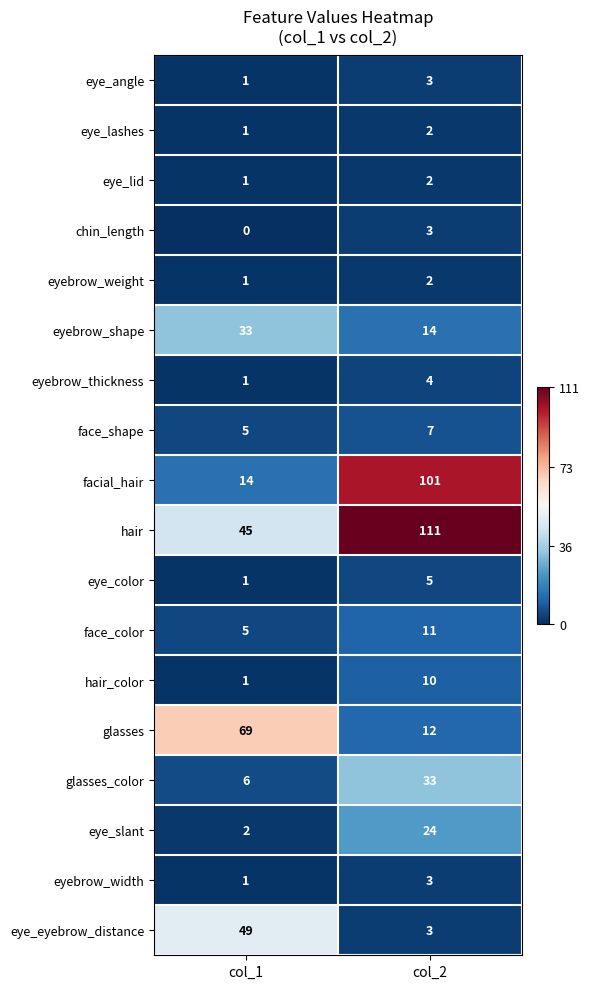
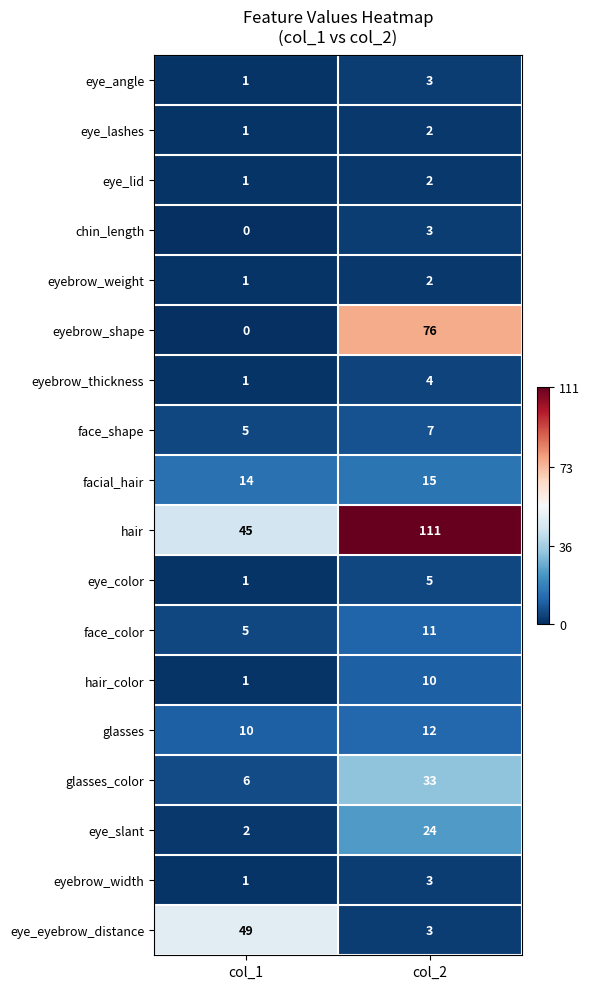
eyebrow_shape, col_1: 33 -> 0
eyebrow_shape, col_2: 14 -> 76
facial_hair, col_2: 101 -> 15
glasses, col_1: 69 -> 10
